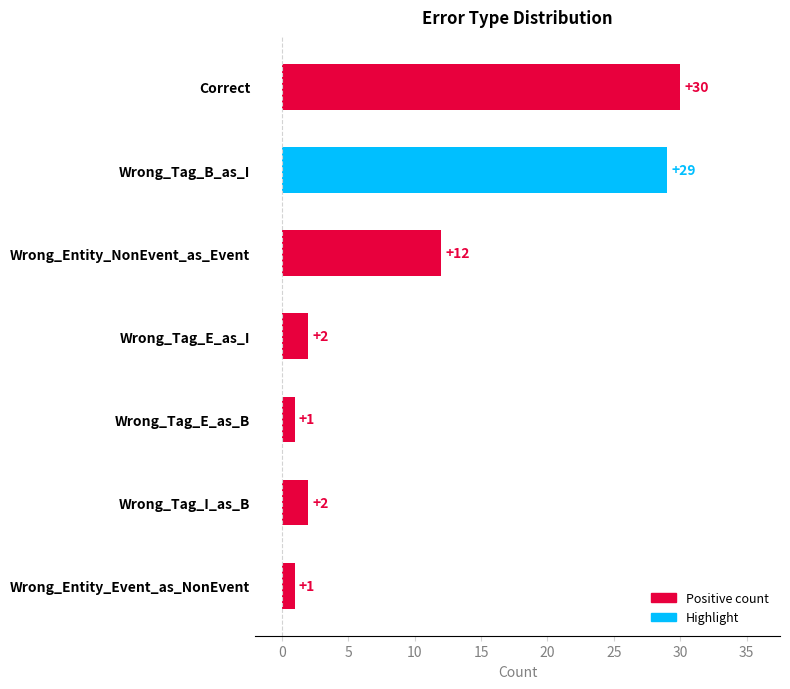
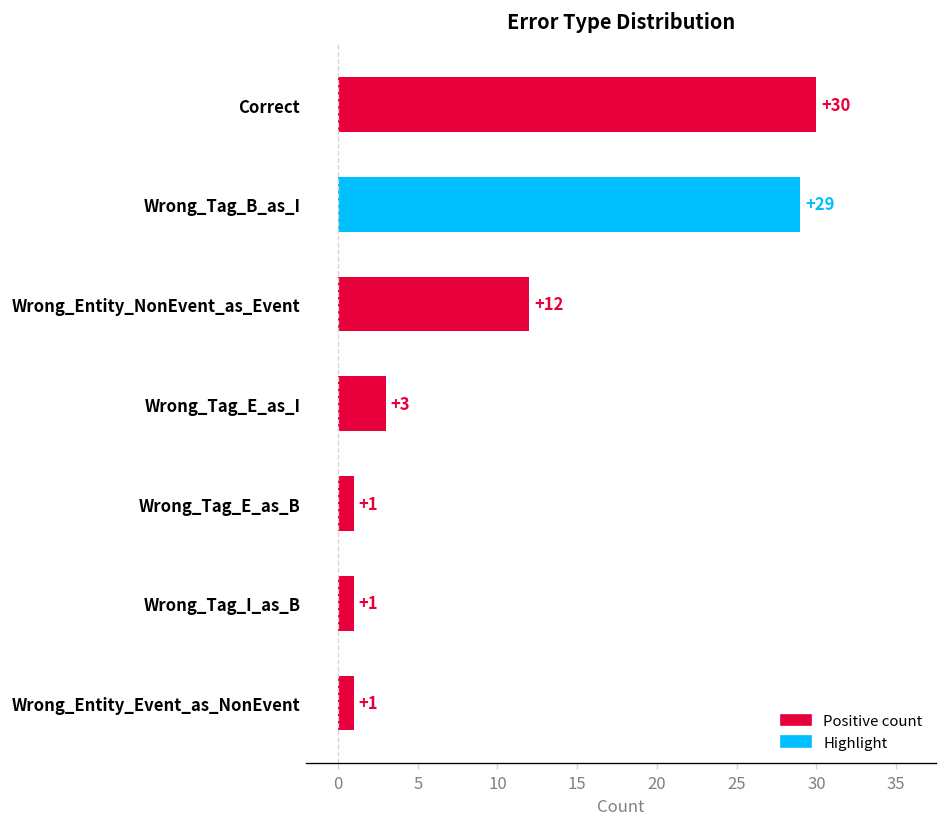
Wrong_Tag_E_as_I: +2 -> +3
Wrong_Tag_I_as_B: +2 -> +1
